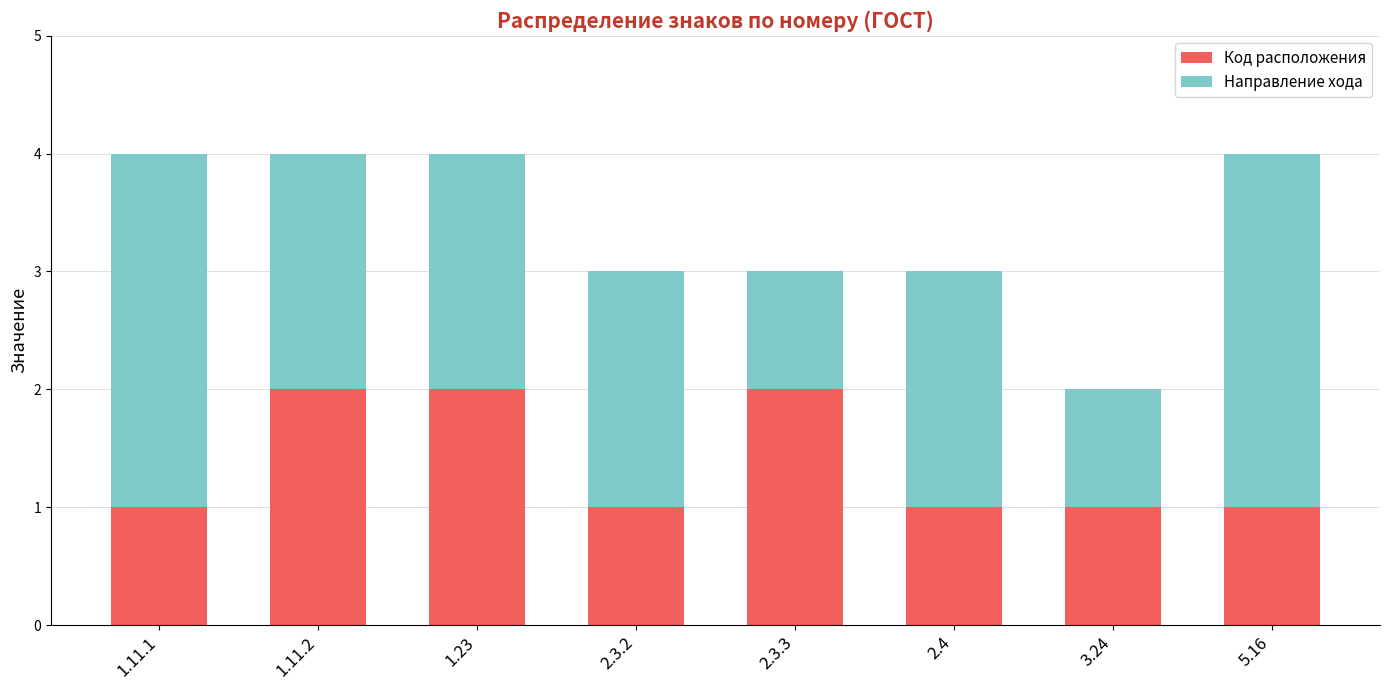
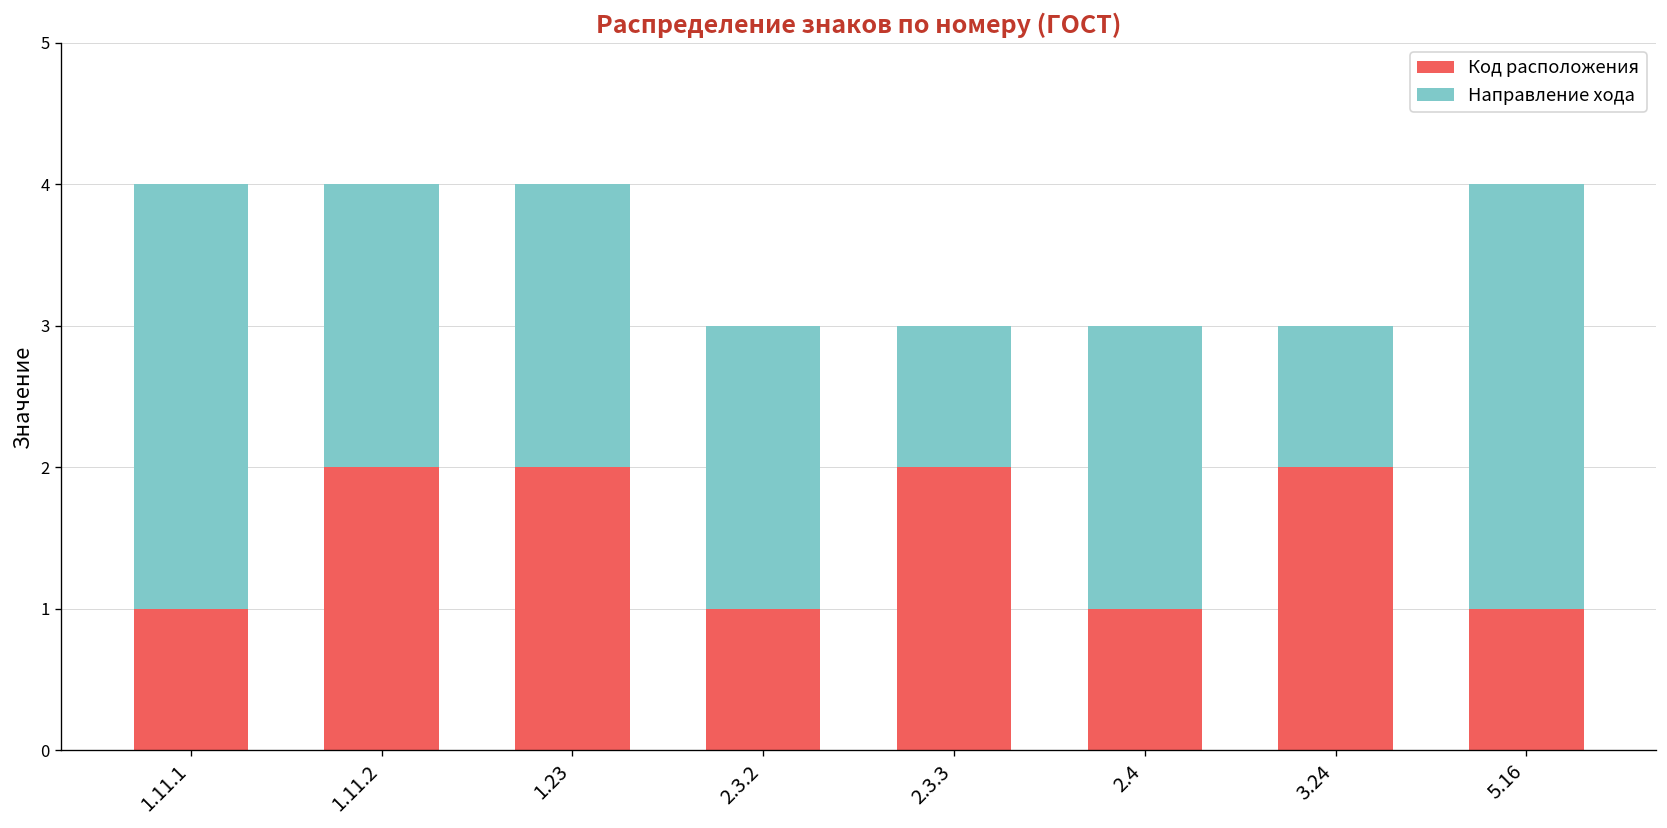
Код расположения, 3.24: 1 -> 2
